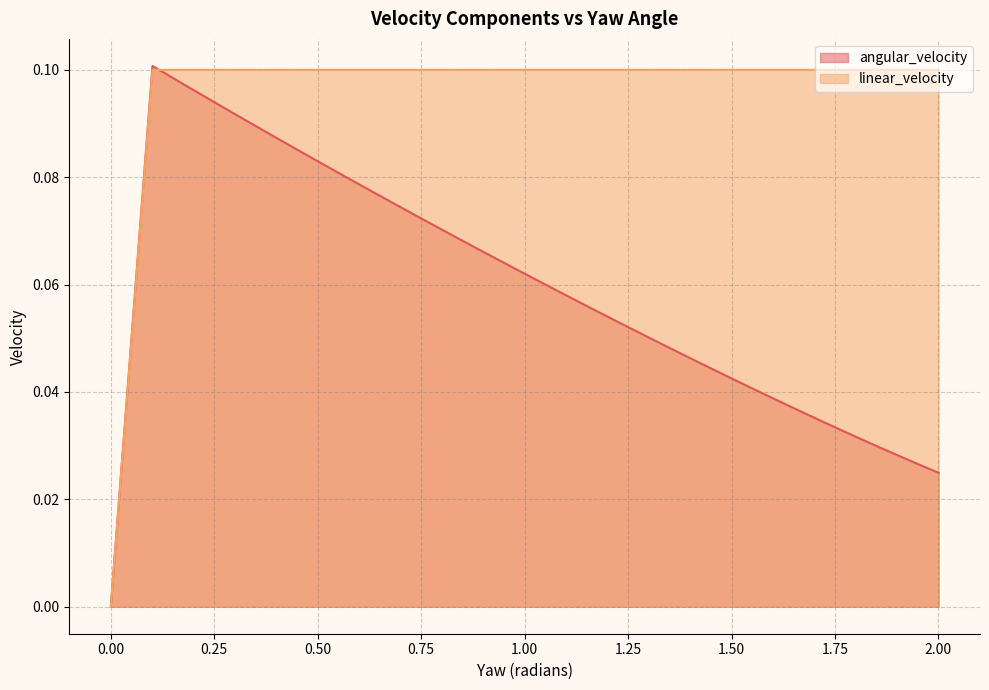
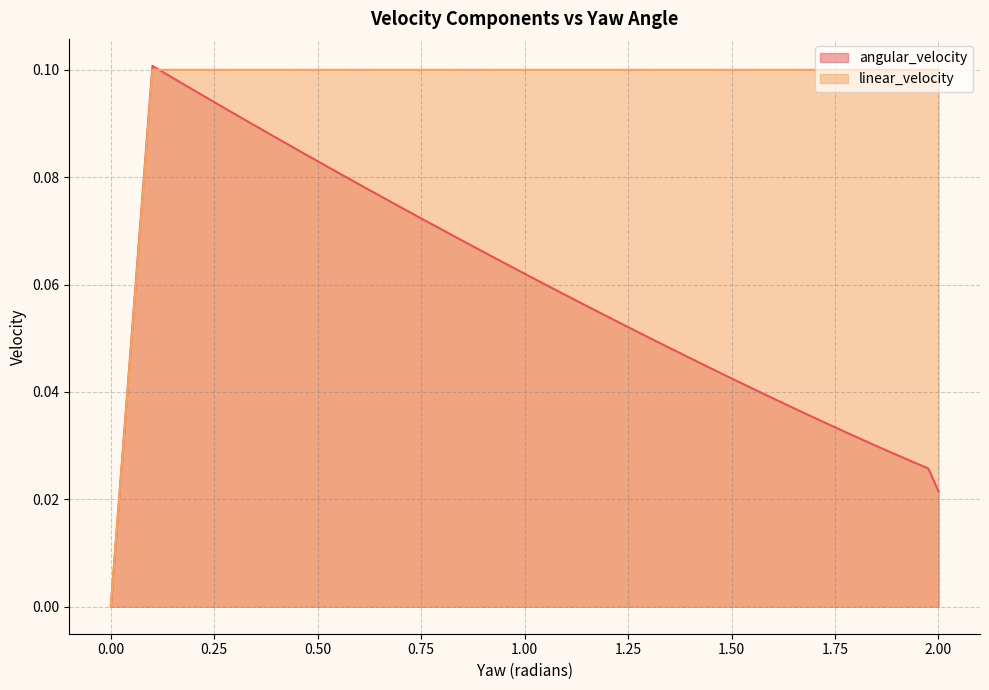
angular_velocity, 2.00: 0.025 -> 0.021
